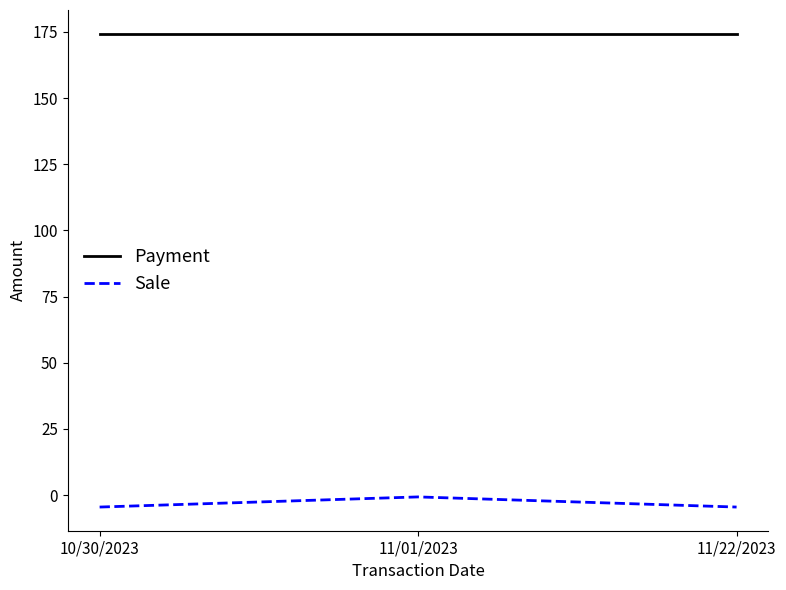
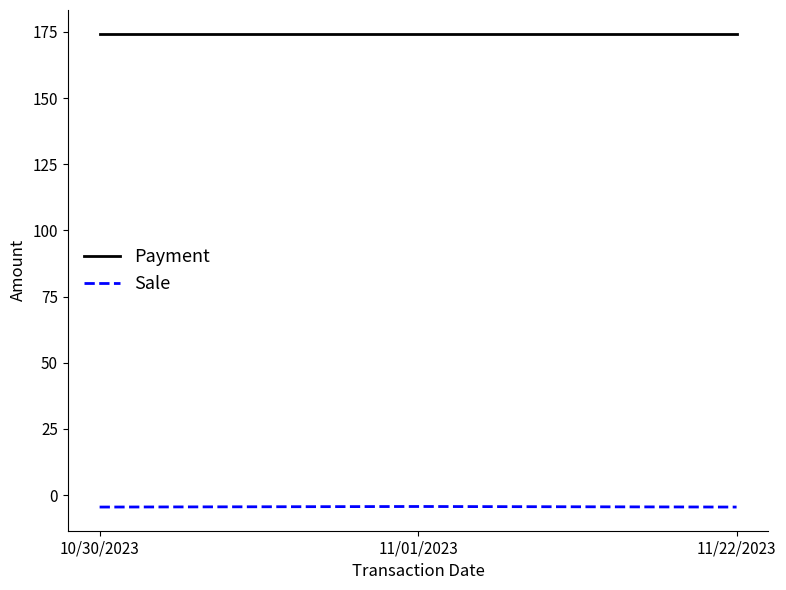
Sale, 11/01/2023: -1 -> -4
